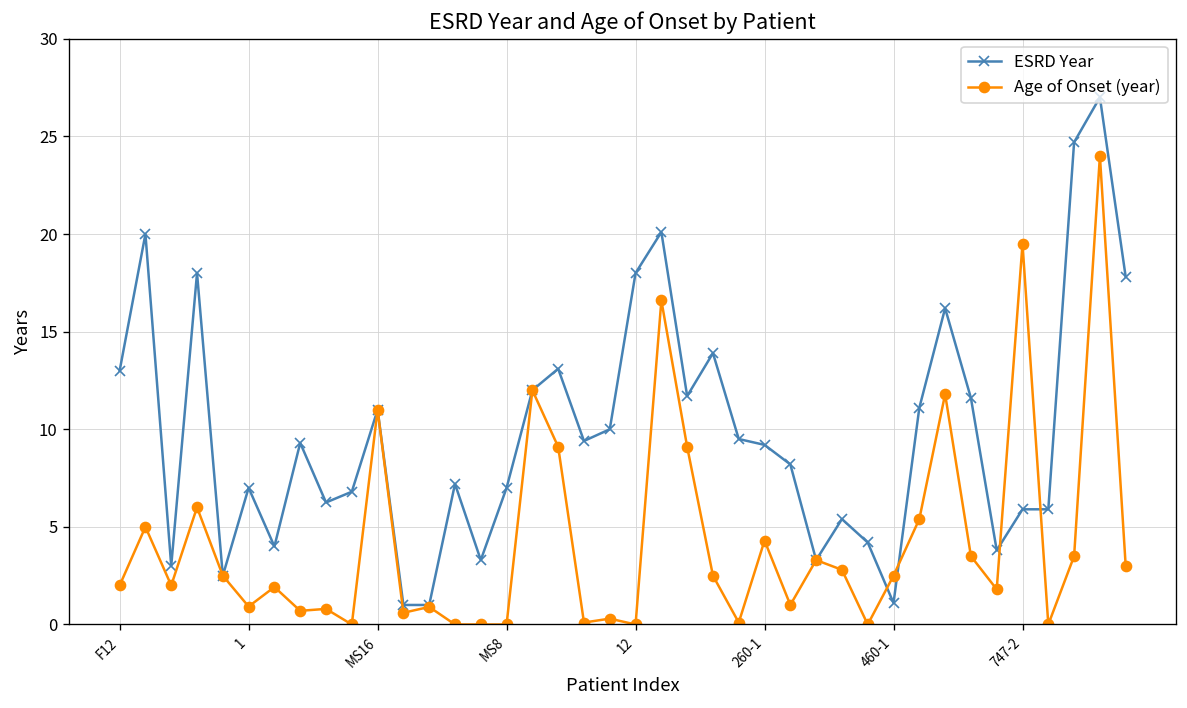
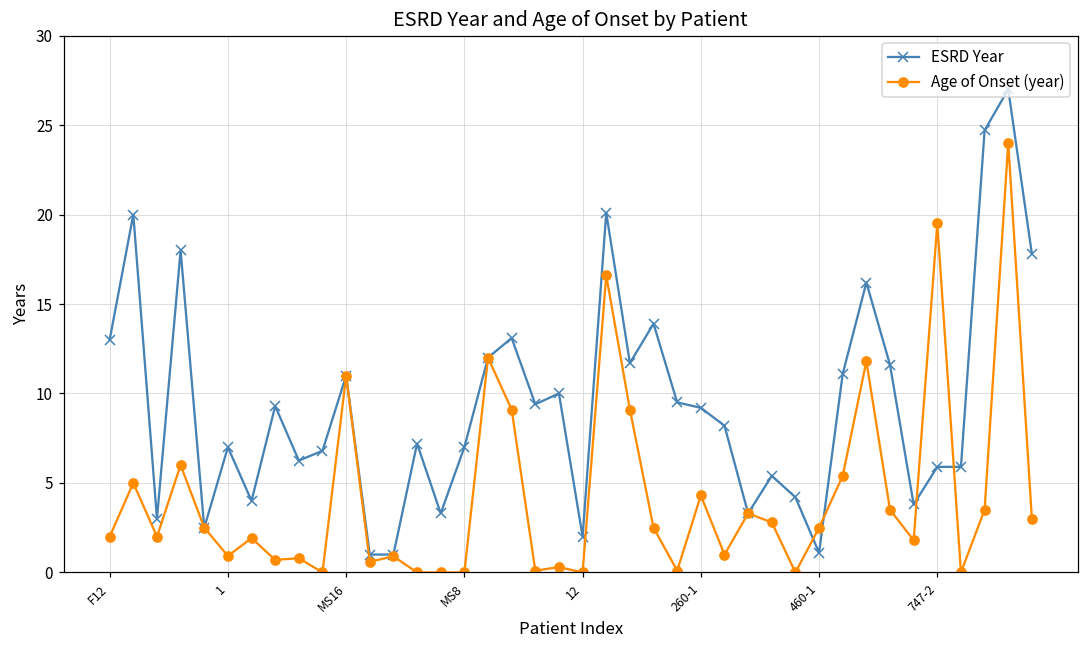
ESRD Year, 12: 18 -> 2
